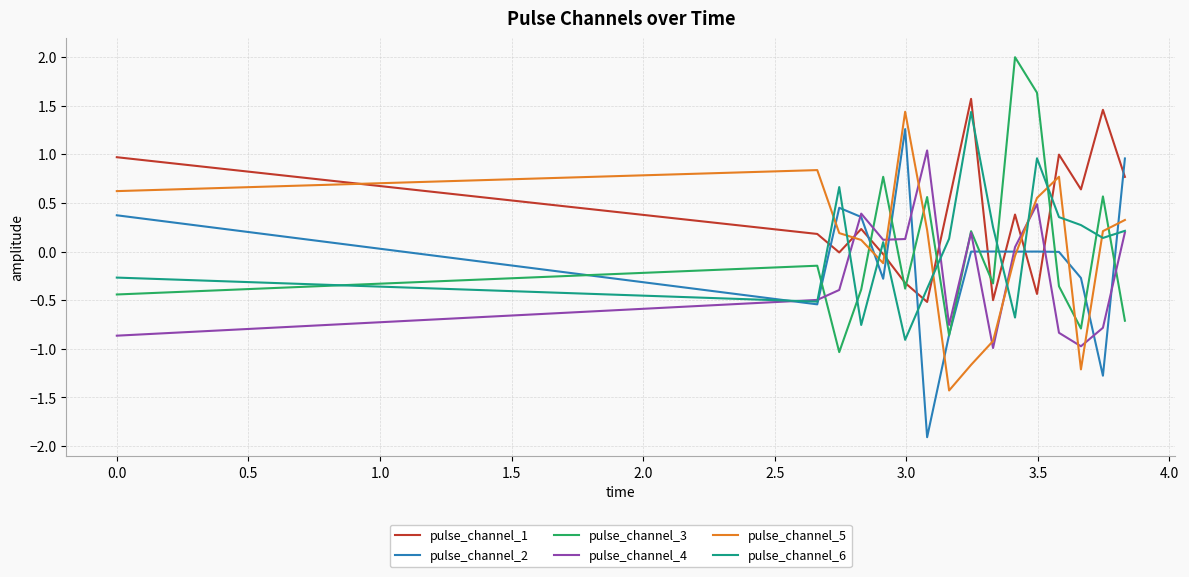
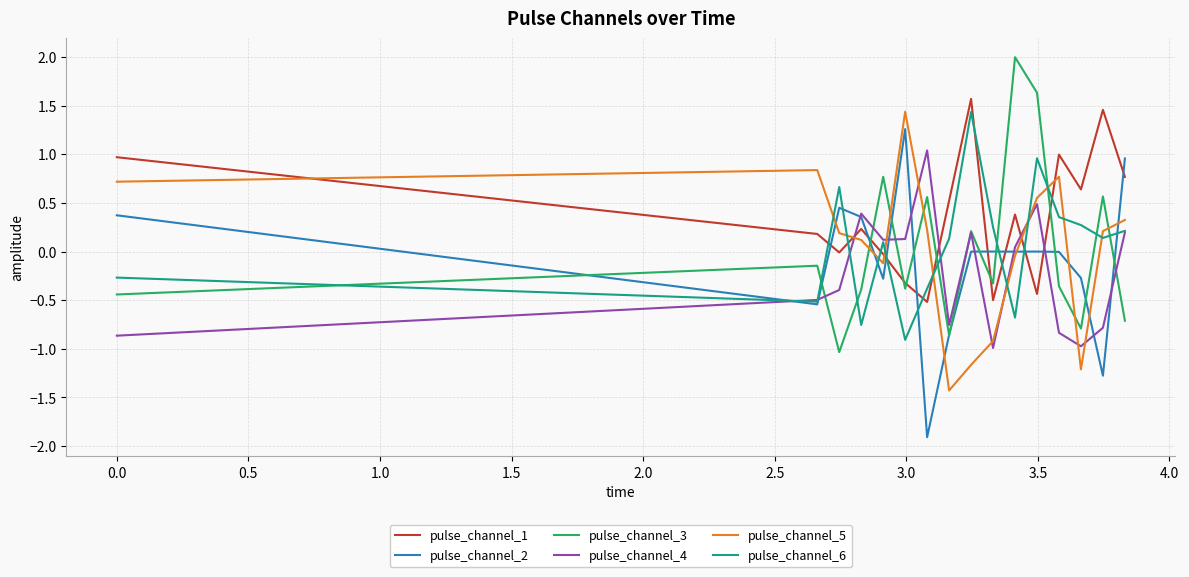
pulse_channel_5, 0.0: 0.6 -> 0.7
